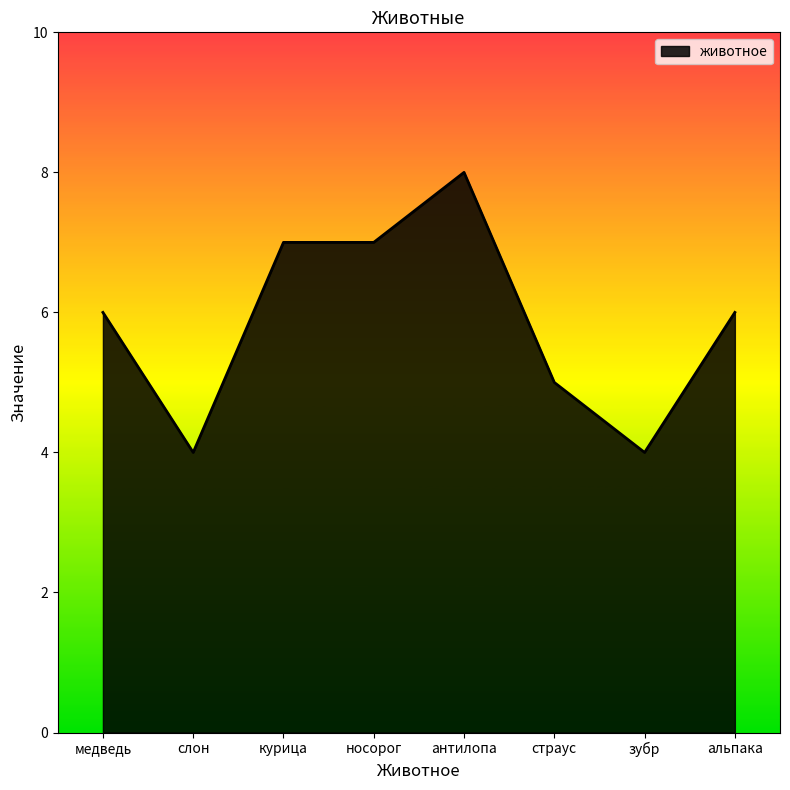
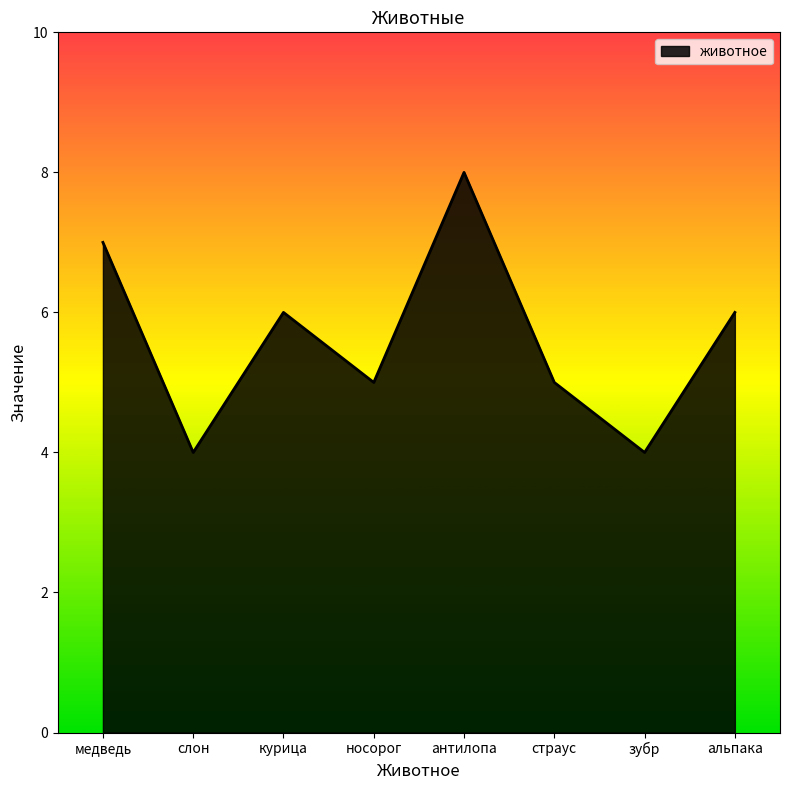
медведь: 6 -> 7
курица: 7 -> 6
носорог: 7 -> 5
